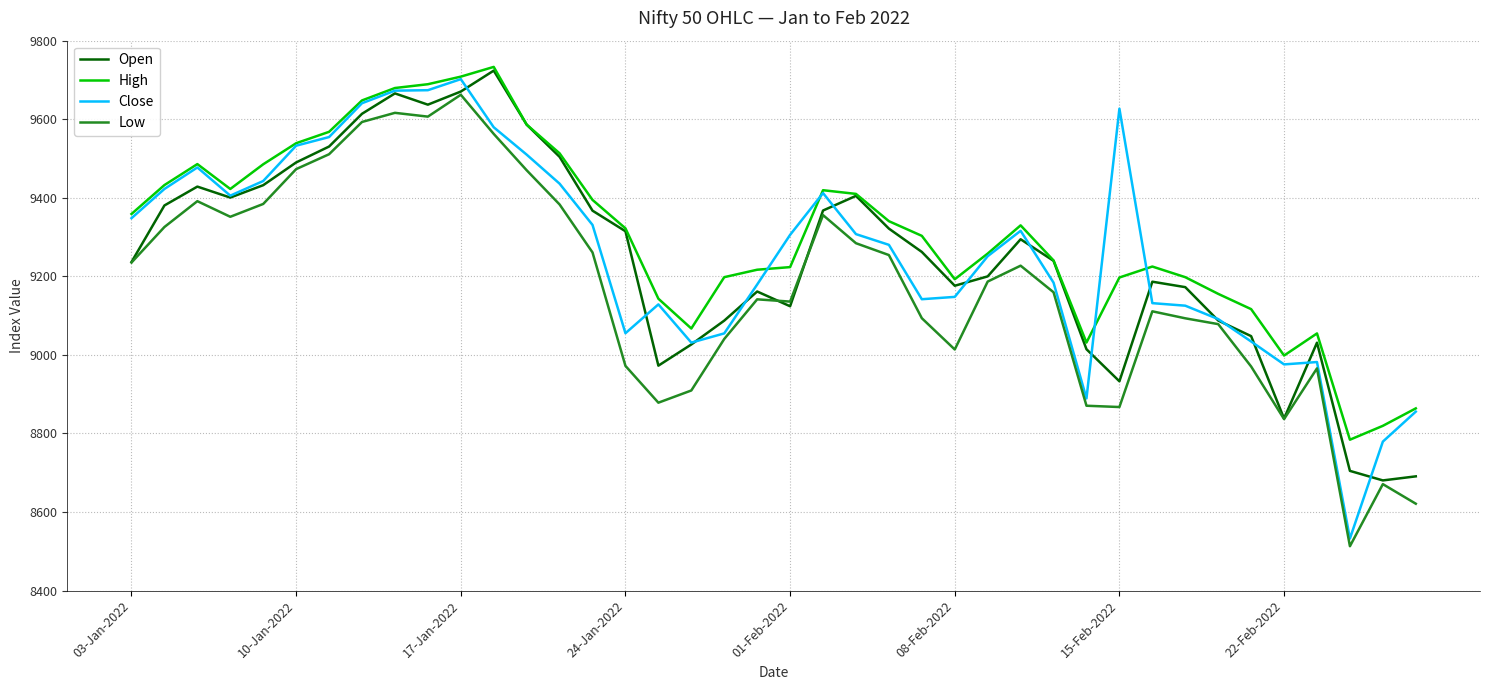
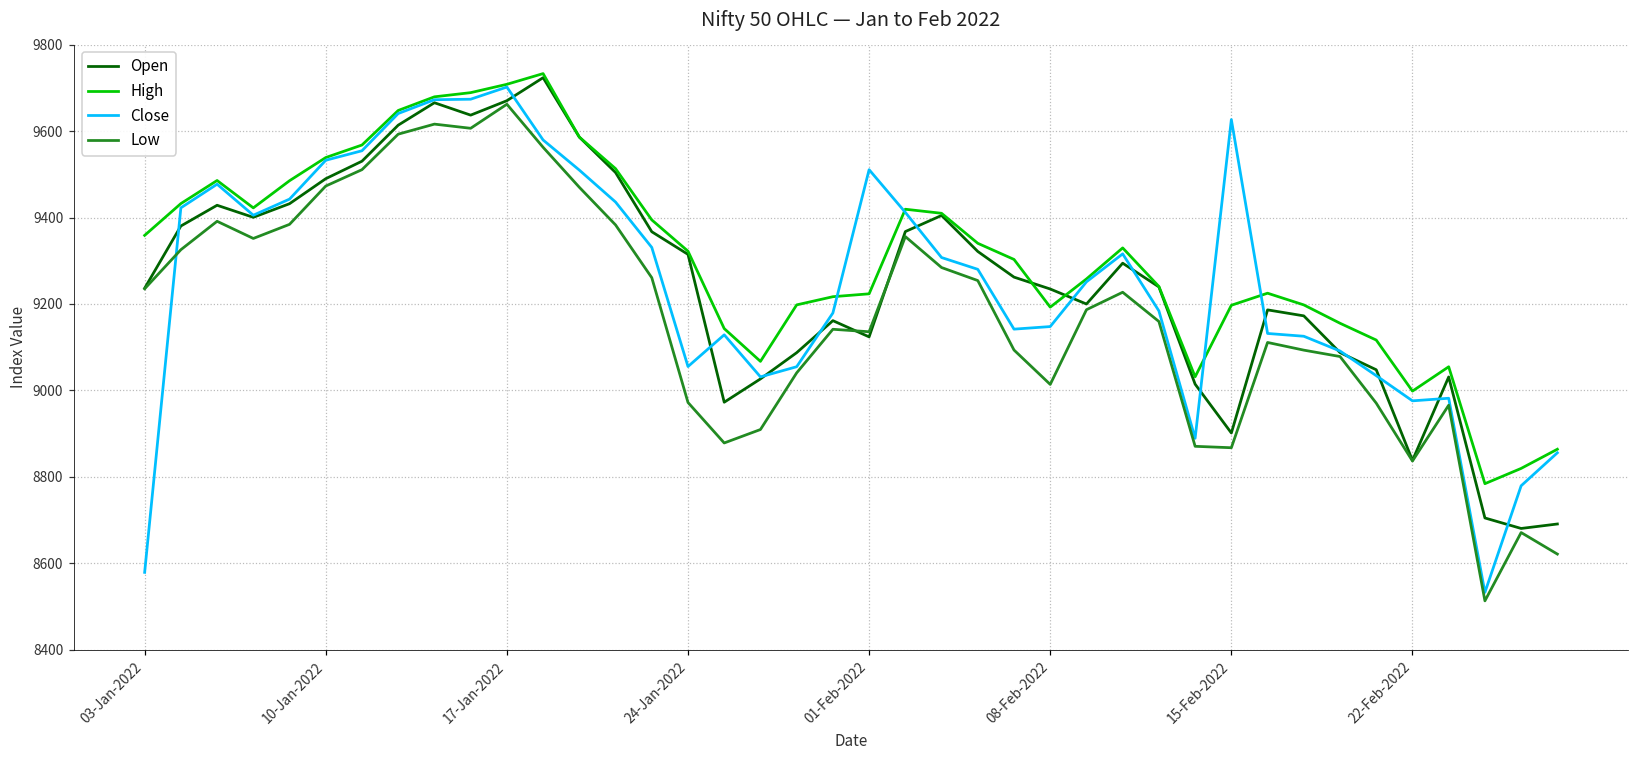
Close, 03-Jan-2022: 9350 -> 8580
Close, 01-Feb-2022: 9310 -> 9510
Open, 08-Feb-2022: 9180 -> 9230
Open, 15-Feb-2022: 8930 -> 8900
